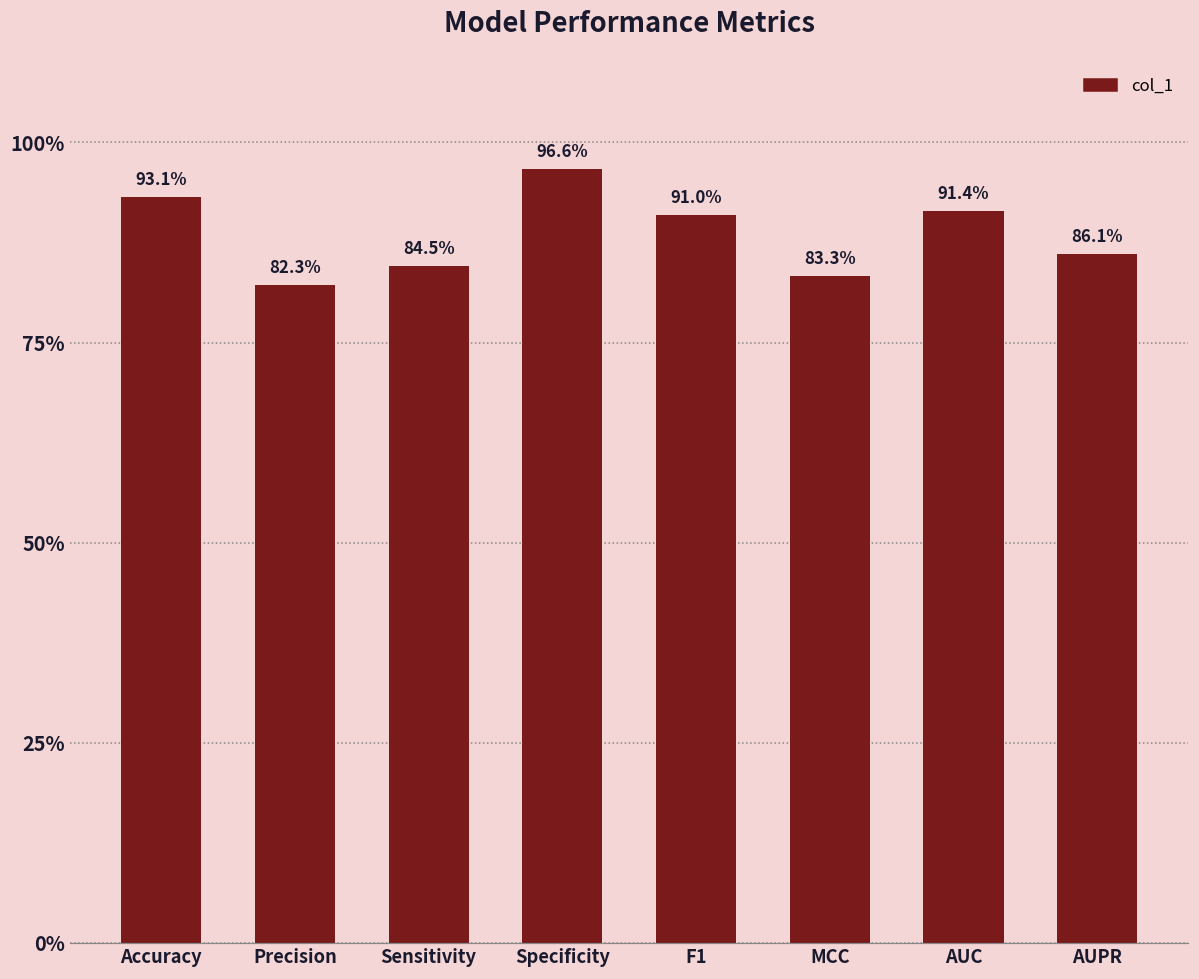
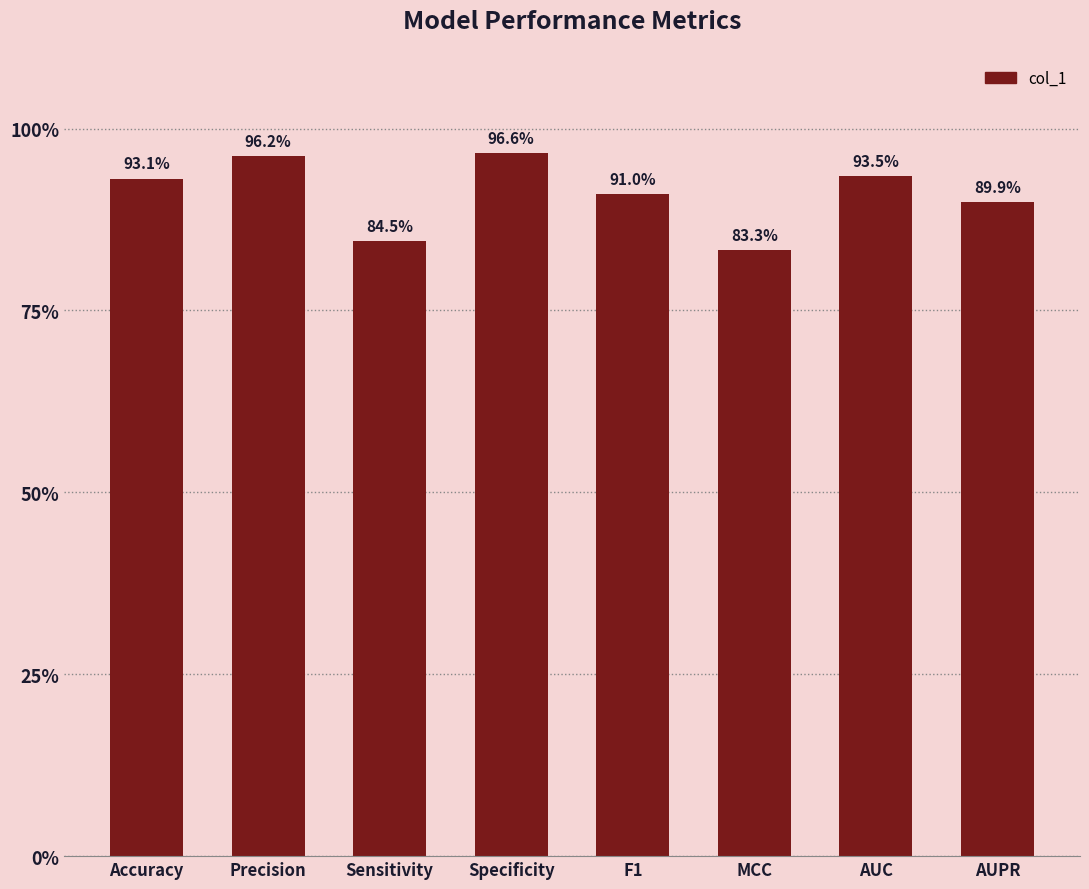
Precision: 82.3% -> 96.2%
AUC: 91.4% -> 93.5%
AUPR: 86.1% -> 89.9%
